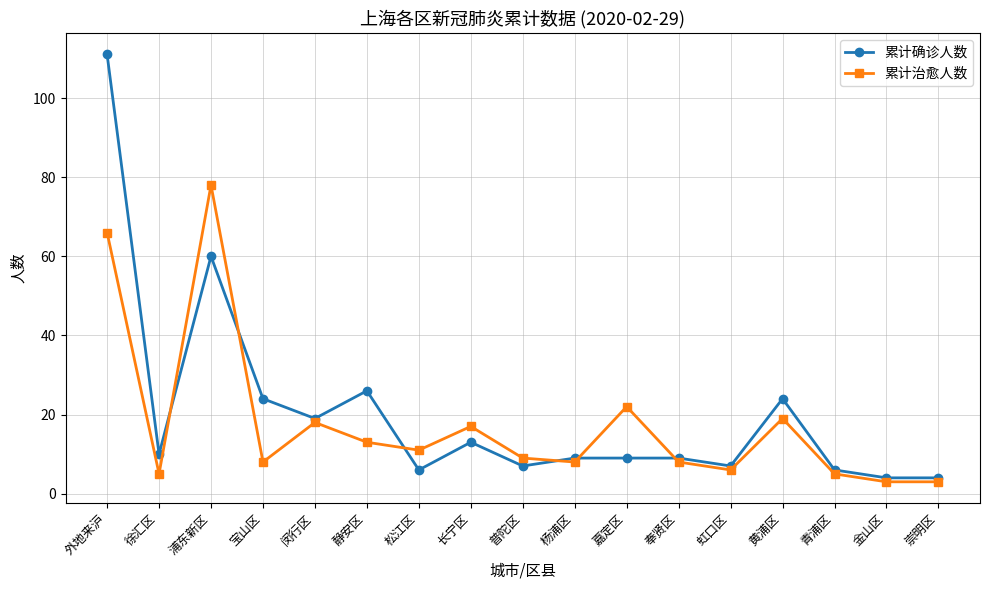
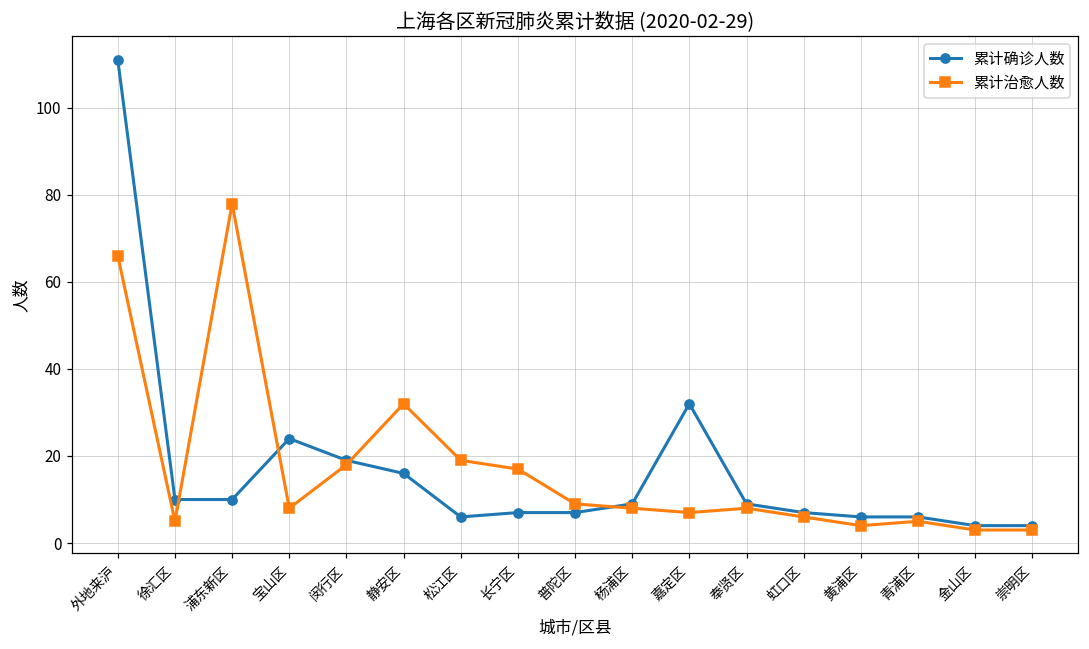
累计确诊人数, 浦东新区: 60 -> 10
累计确诊人数, 静安区: 26 -> 16
累计治愈人数, 静安区: 13 -> 32
累计治愈人数, 松江区: 11 -> 19
累计确诊人数, 长宁区: 13 -> 7
累计确诊人数, 嘉定区: 9 -> 32
累计治愈人数, 嘉定区: 22 -> 7
累计确诊人数, 黄浦区: 24 -> 6
累计治愈人数, 黄浦区: 19 -> 4
